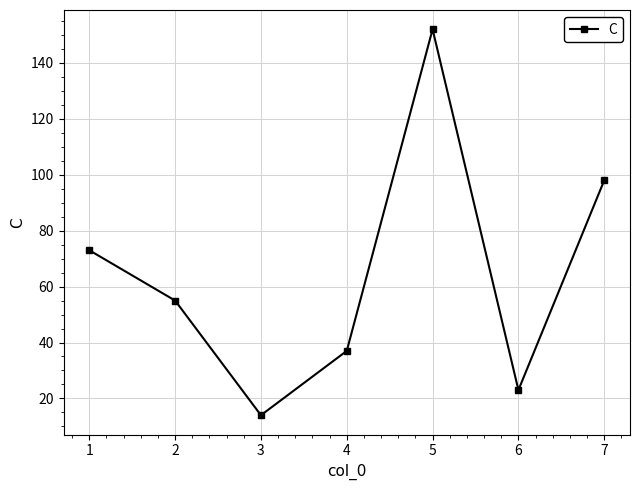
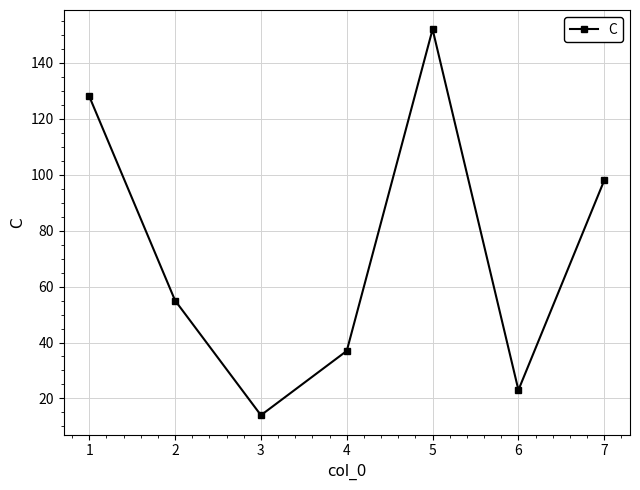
1: 73 -> 128
